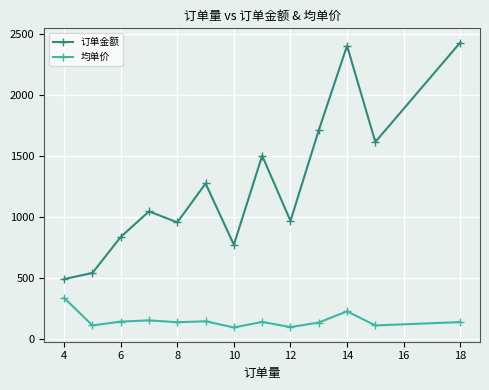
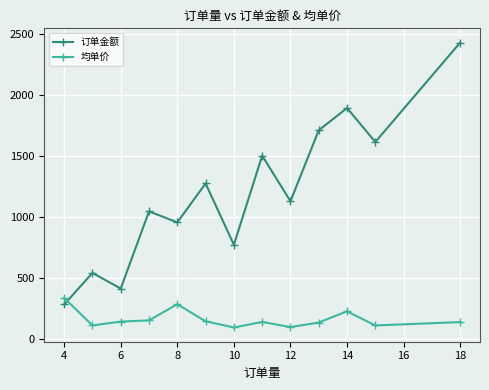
订单金额, 4: 490 -> 280
订单金额, 6: 830 -> 410
均单价, 8: 130 -> 280
订单金额, 12: 960 -> 1130
订单金额, 14: 2400 -> 1890
